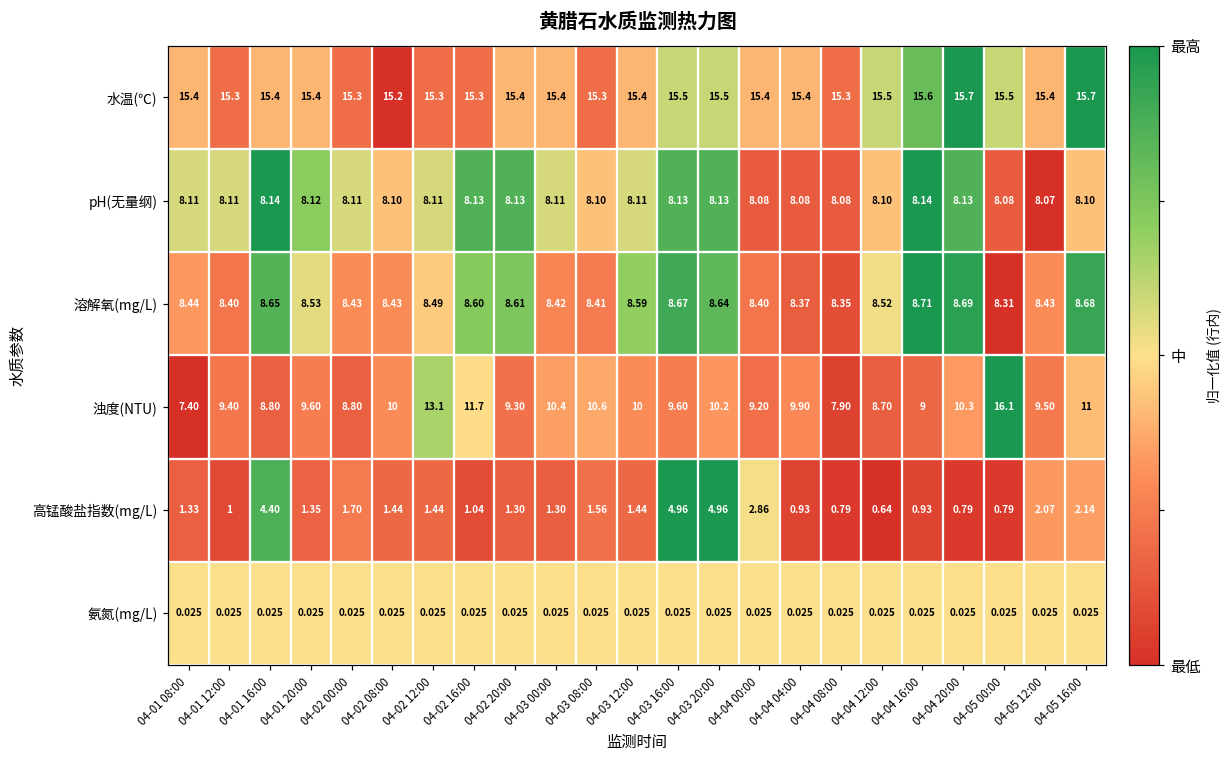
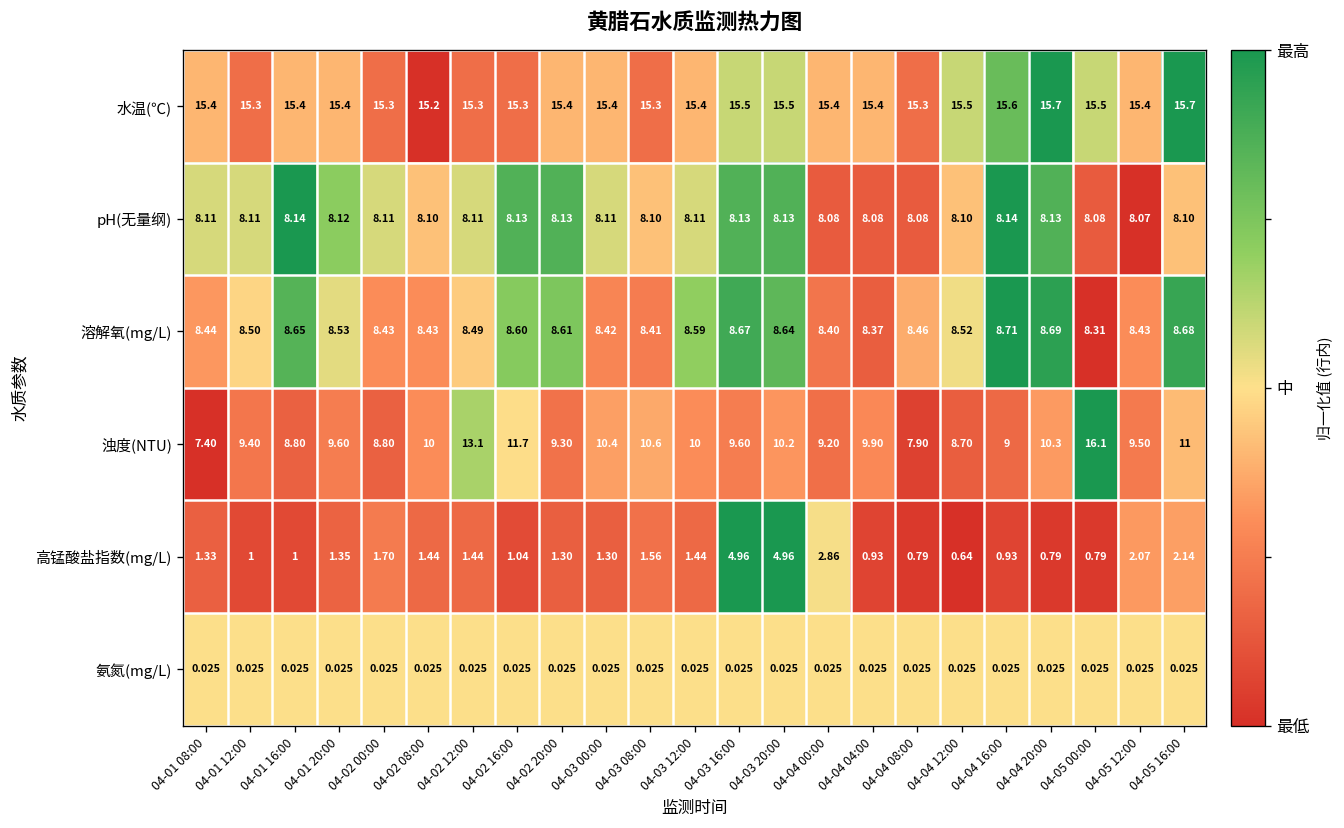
溶解氧(mg/L), 04-01 12:00: 8.40 -> 8.50
溶解氧(mg/L), 04-04 08:00: 8.35 -> 8.46
高锰酸盐指数(mg/L), 04-01 16:00: 4.40 -> 1
